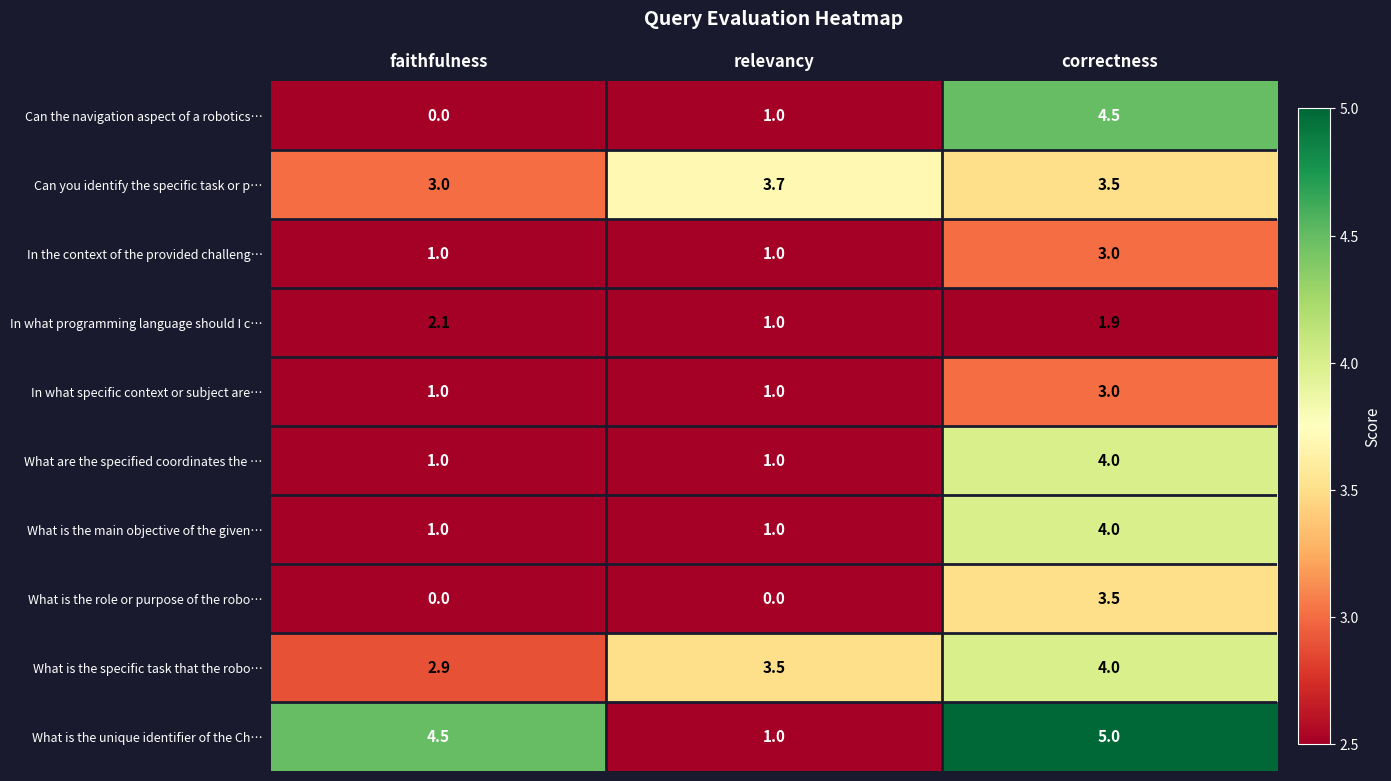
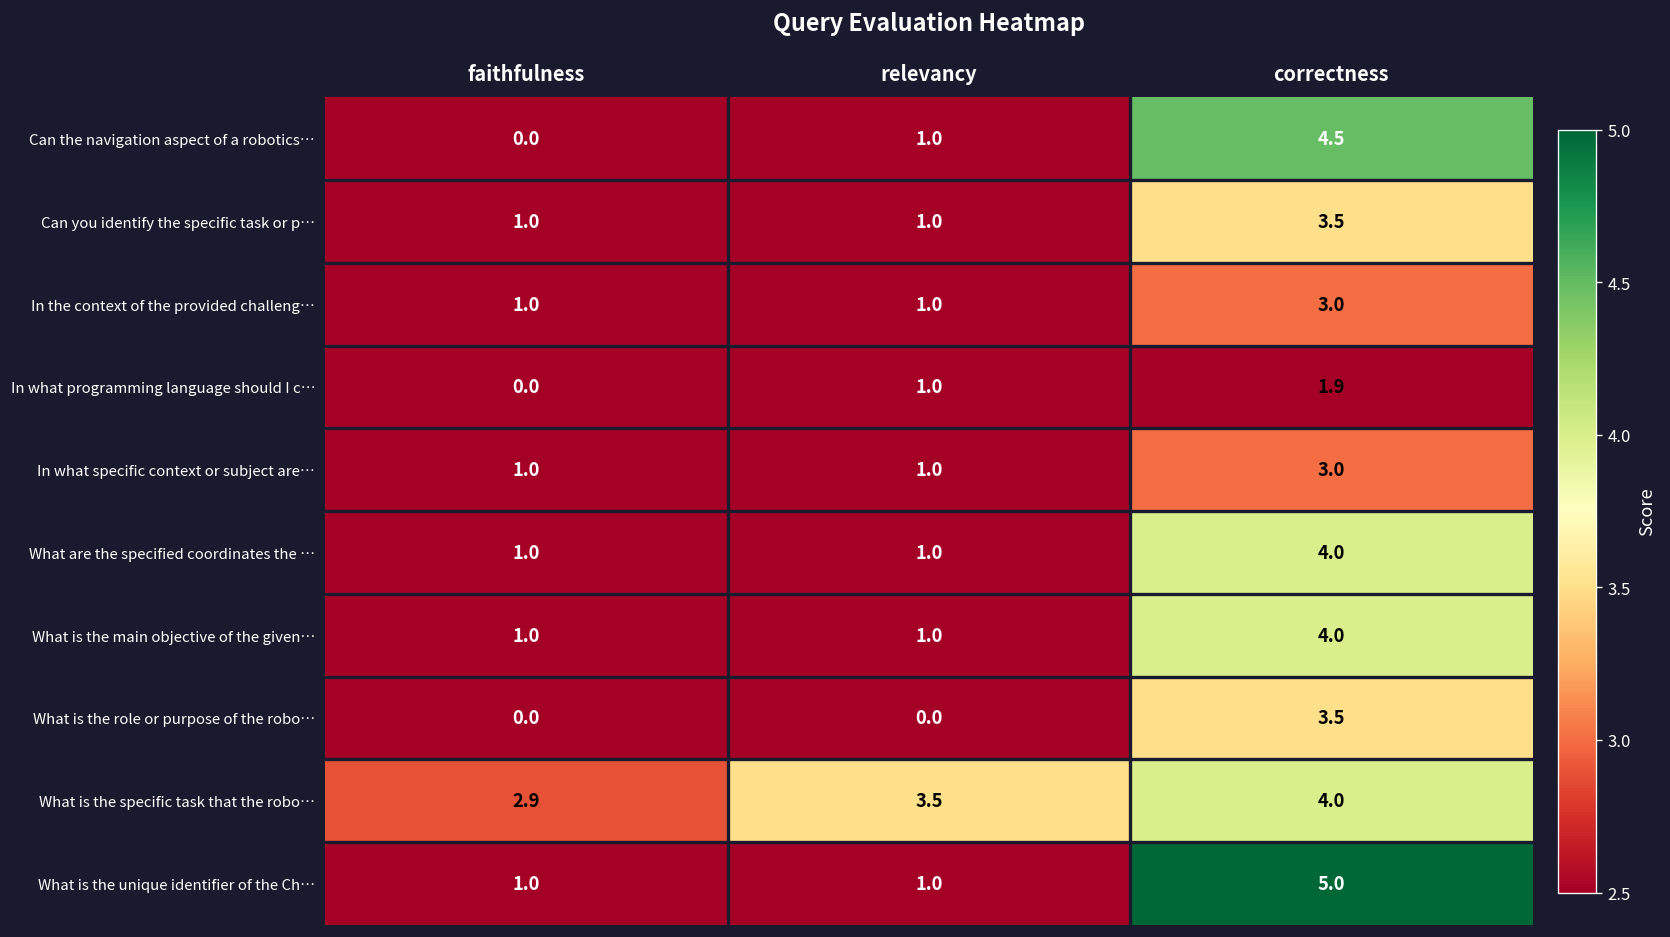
Can you identify the specific task or p…, faithfulness: 3.0 -> 1.0
Can you identify the specific task or p…, relevancy: 3.7 -> 1.0
In what programming language should I c…, faithfulness: 2.1 -> 0.0
What is the unique identifier of the Ch…, faithfulness: 4.5 -> 1.0
